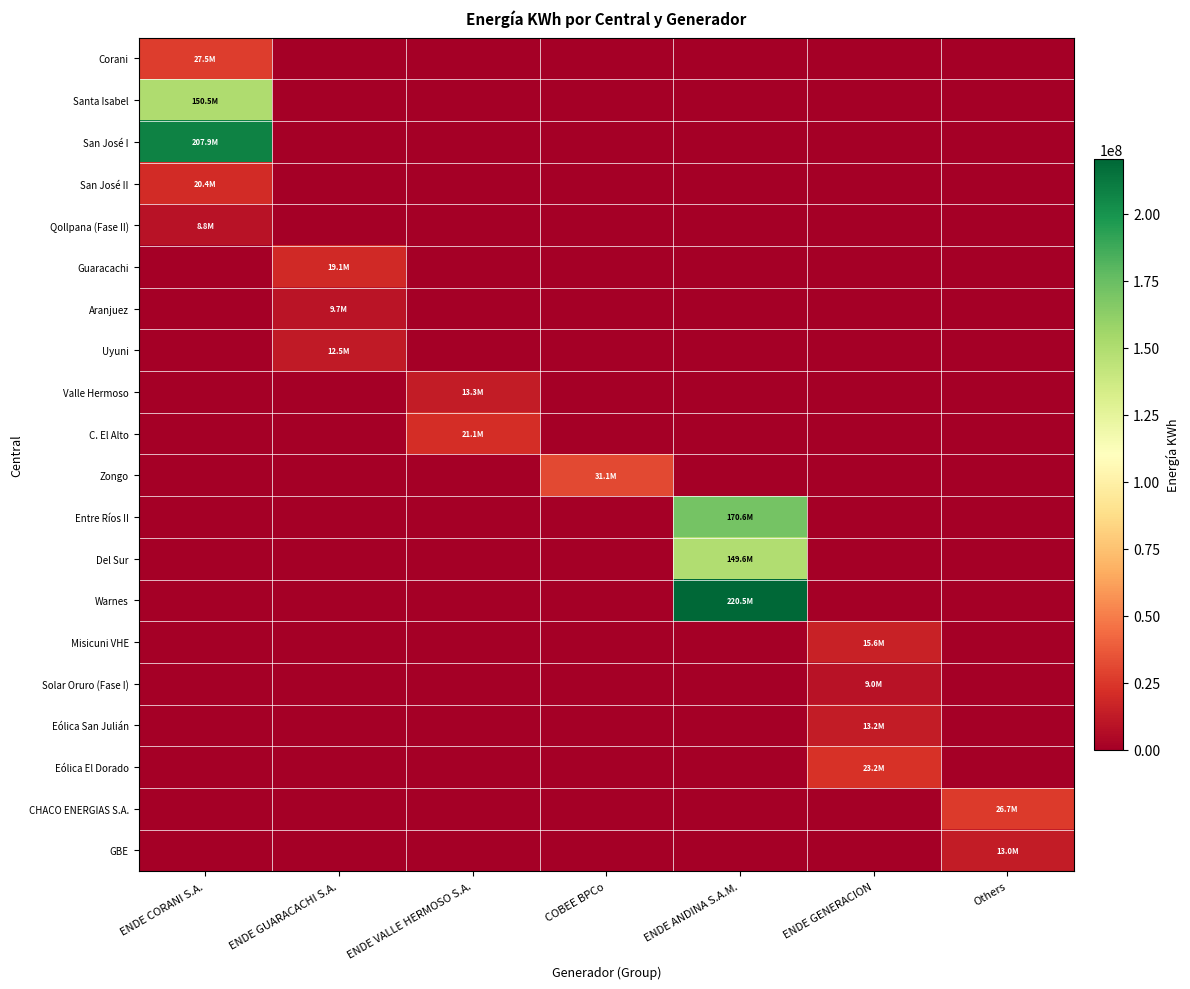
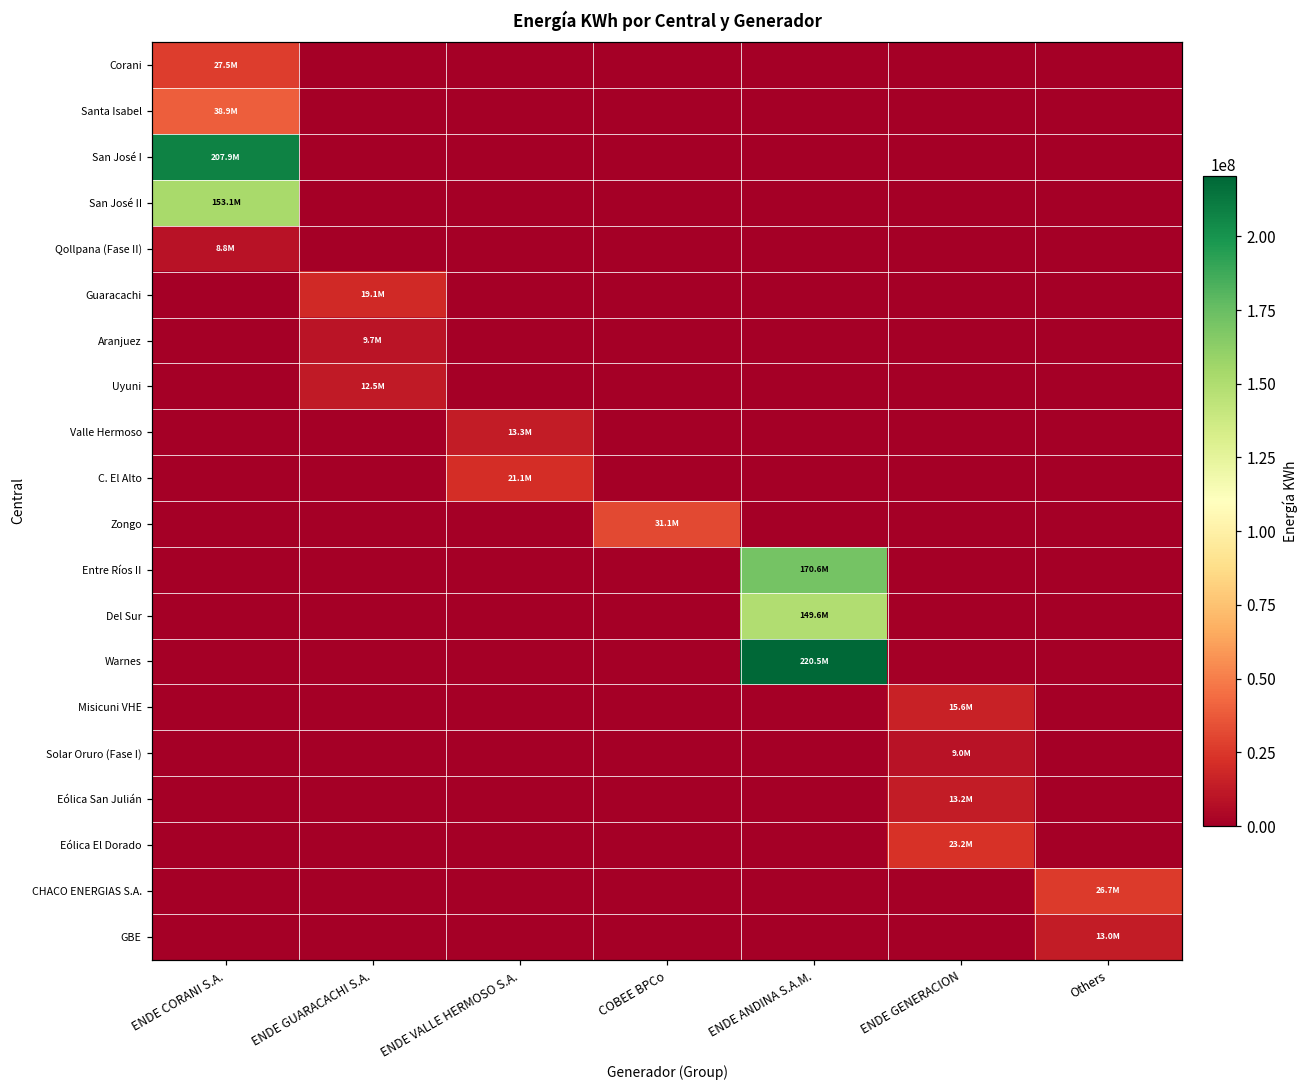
Santa Isabel, ENDE CORANI S.A.: 150.5M -> 38.9M
San José II, ENDE CORANI S.A.: 20.4M -> 153.1M
